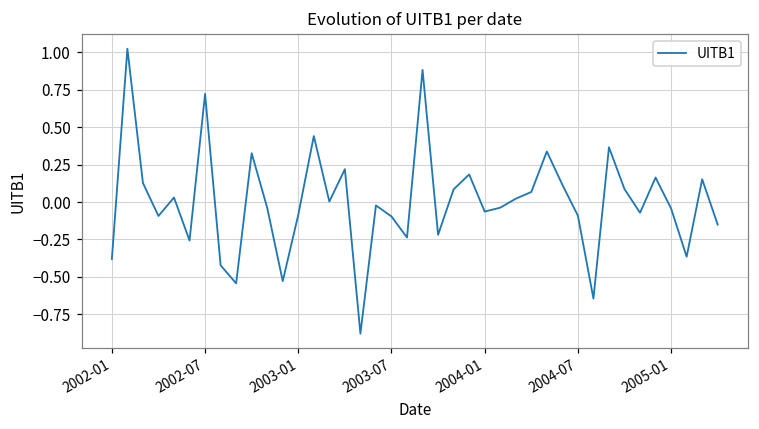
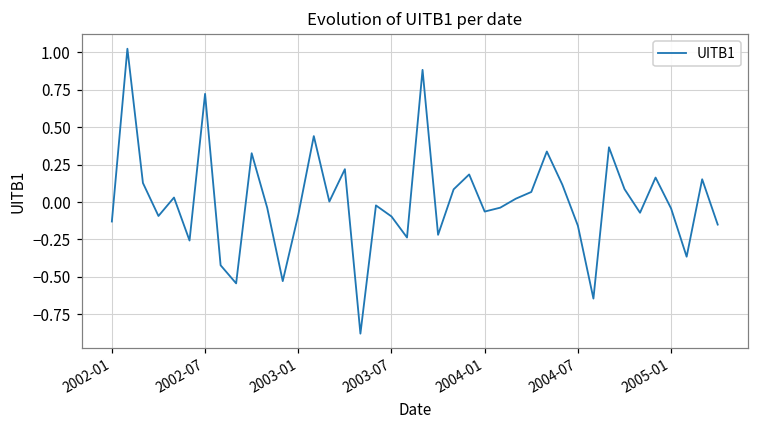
2002-01: -0.38 -> -0.13
2004-07: -0.09 -> -0.16
